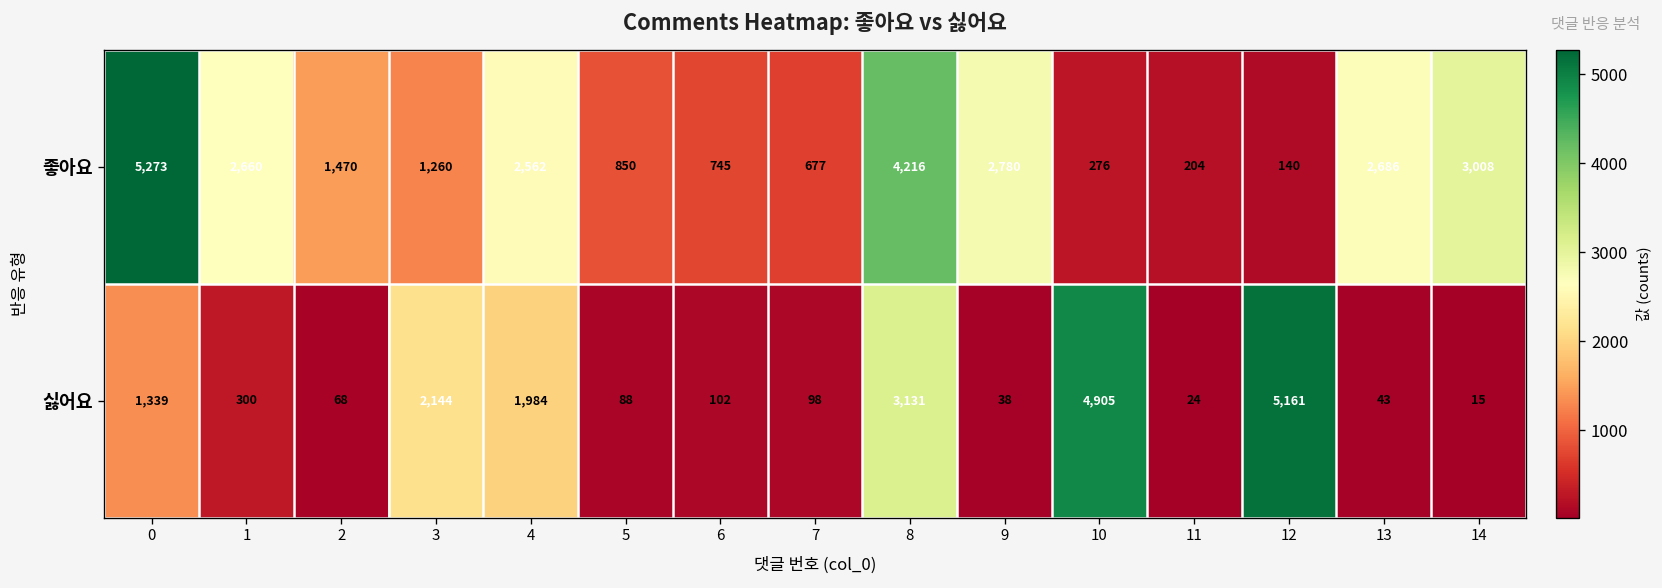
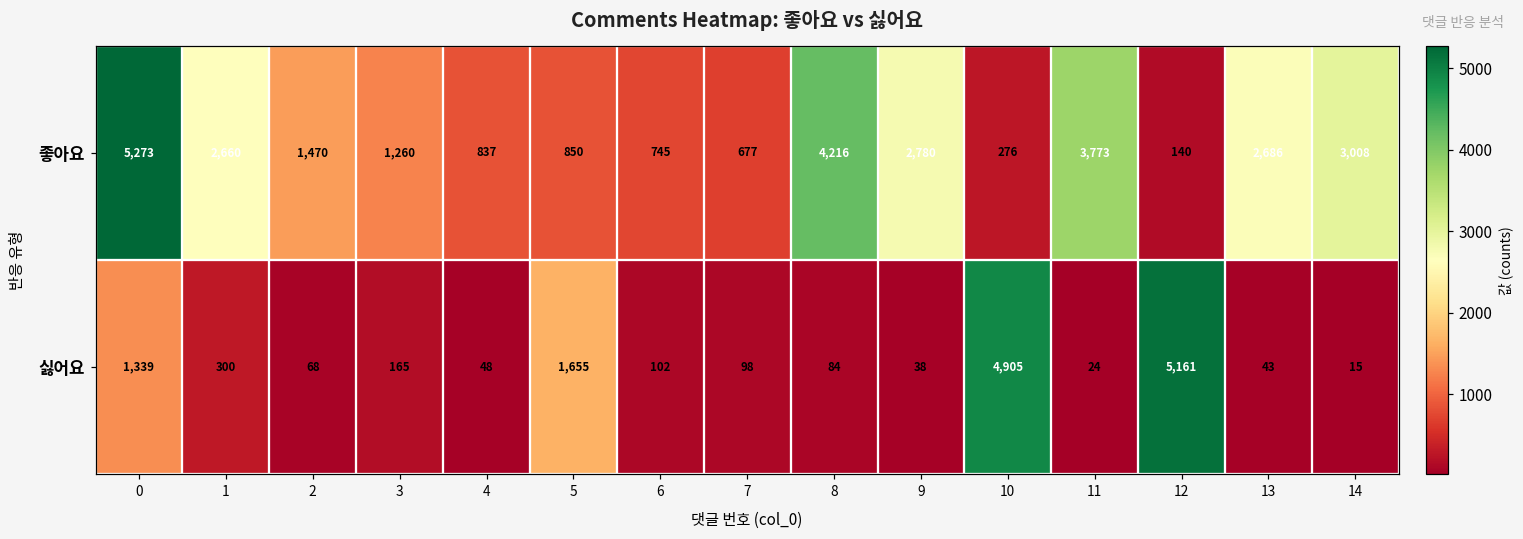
좋아요, 4: 2,562 -> 837
좋아요, 11: 204 -> 3,773
싫어요, 3: 2,144 -> 165
싫어요, 4: 1,984 -> 48
싫어요, 5: 88 -> 1,655
싫어요, 8: 3,131 -> 84
